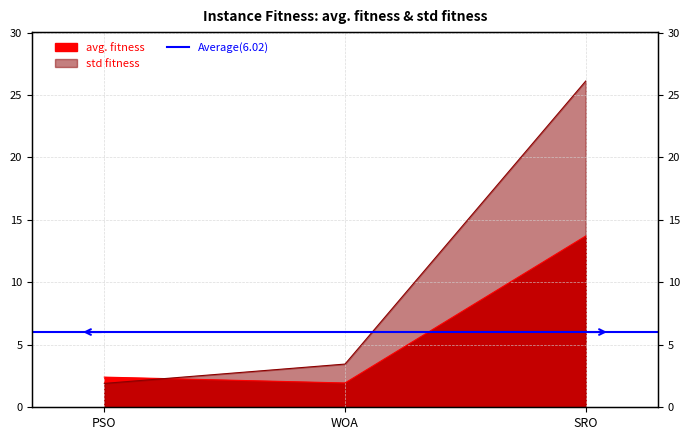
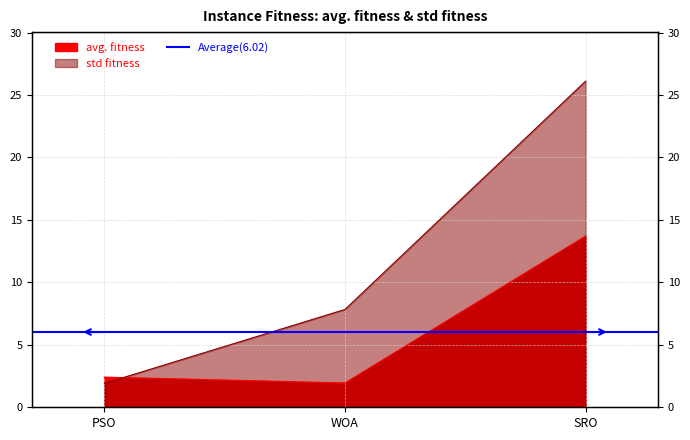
std fitness, WOA: 3.5 -> 7.8
